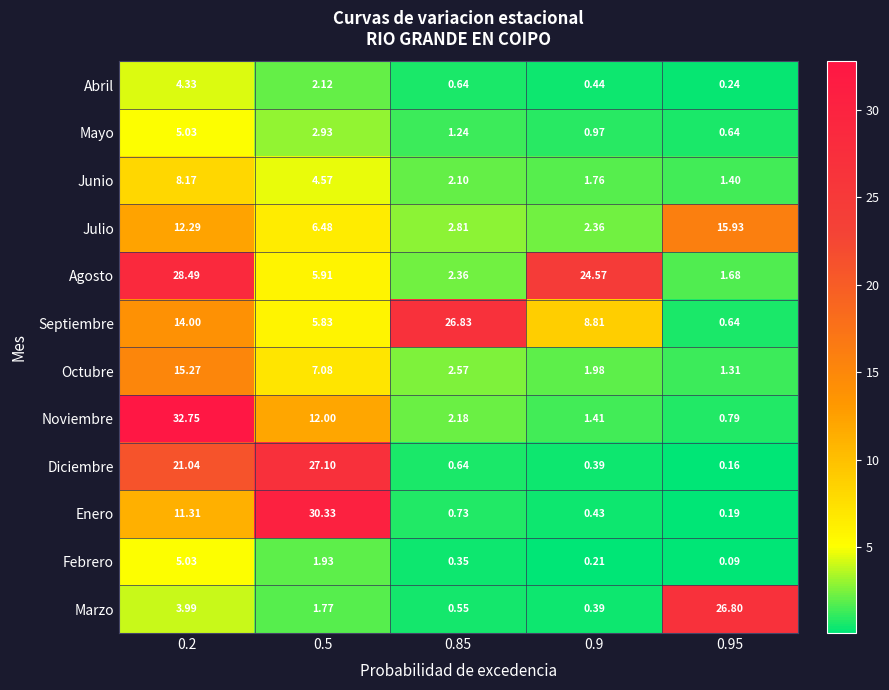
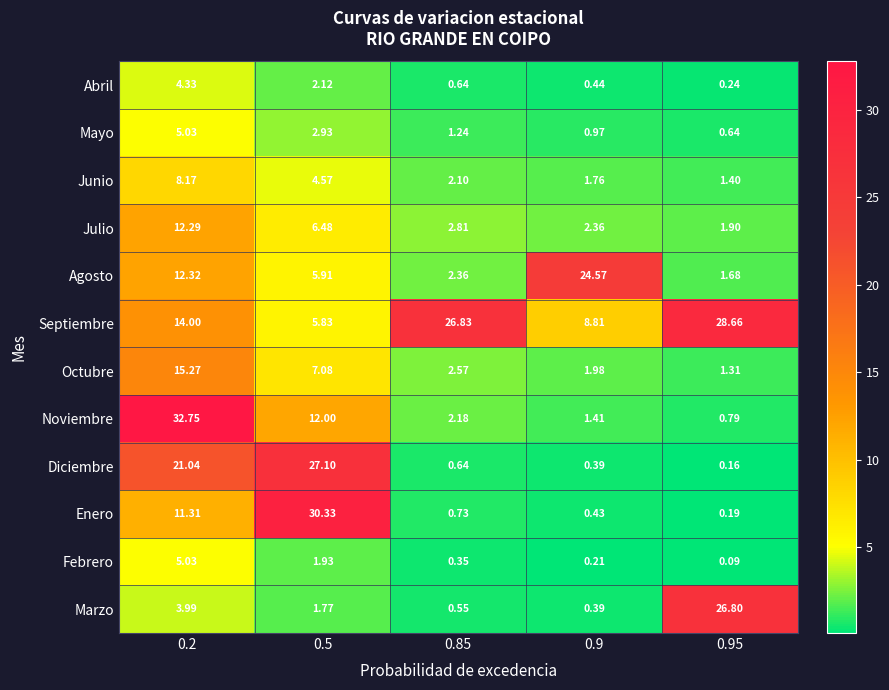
Julio, 0.95: 15.93 -> 1.90
Agosto, 0.2: 28.49 -> 12.32
Septiembre, 0.95: 0.64 -> 28.66
